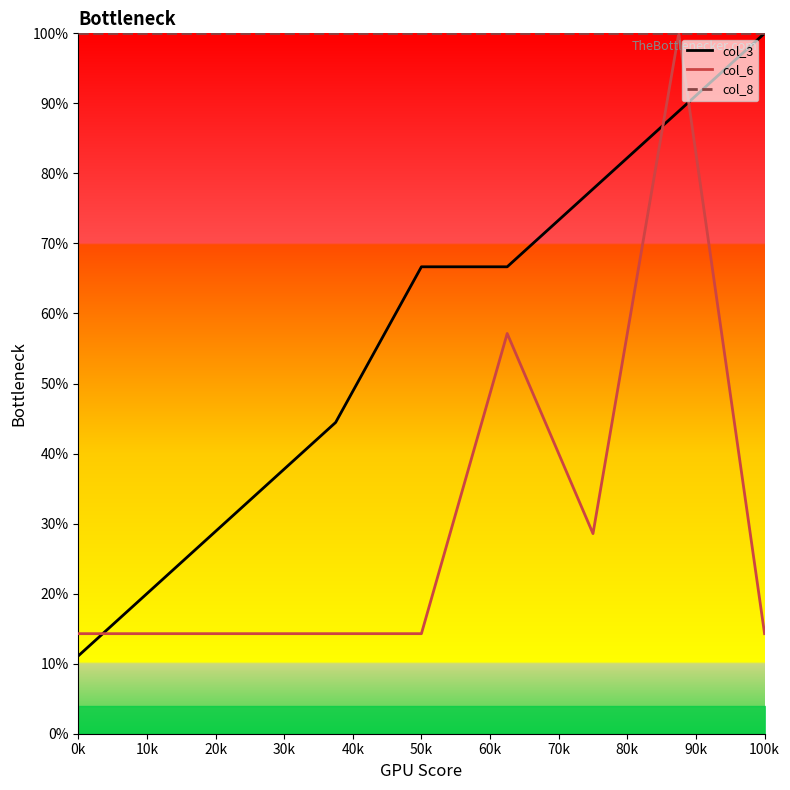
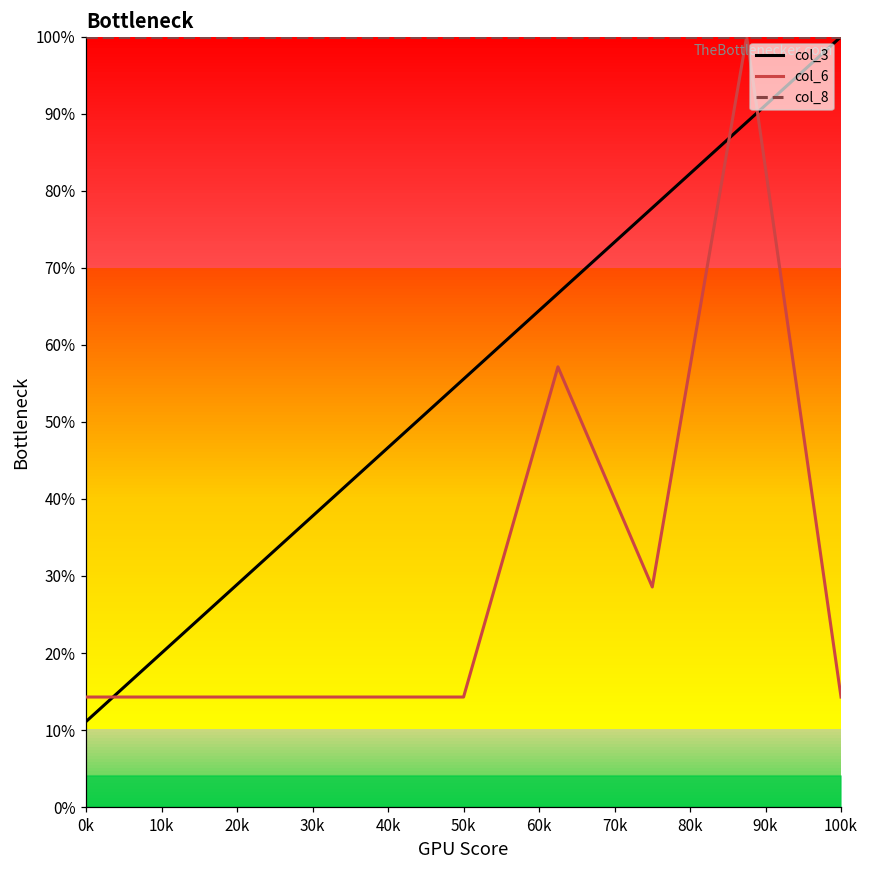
col_3, 50k: 67% -> 56%
